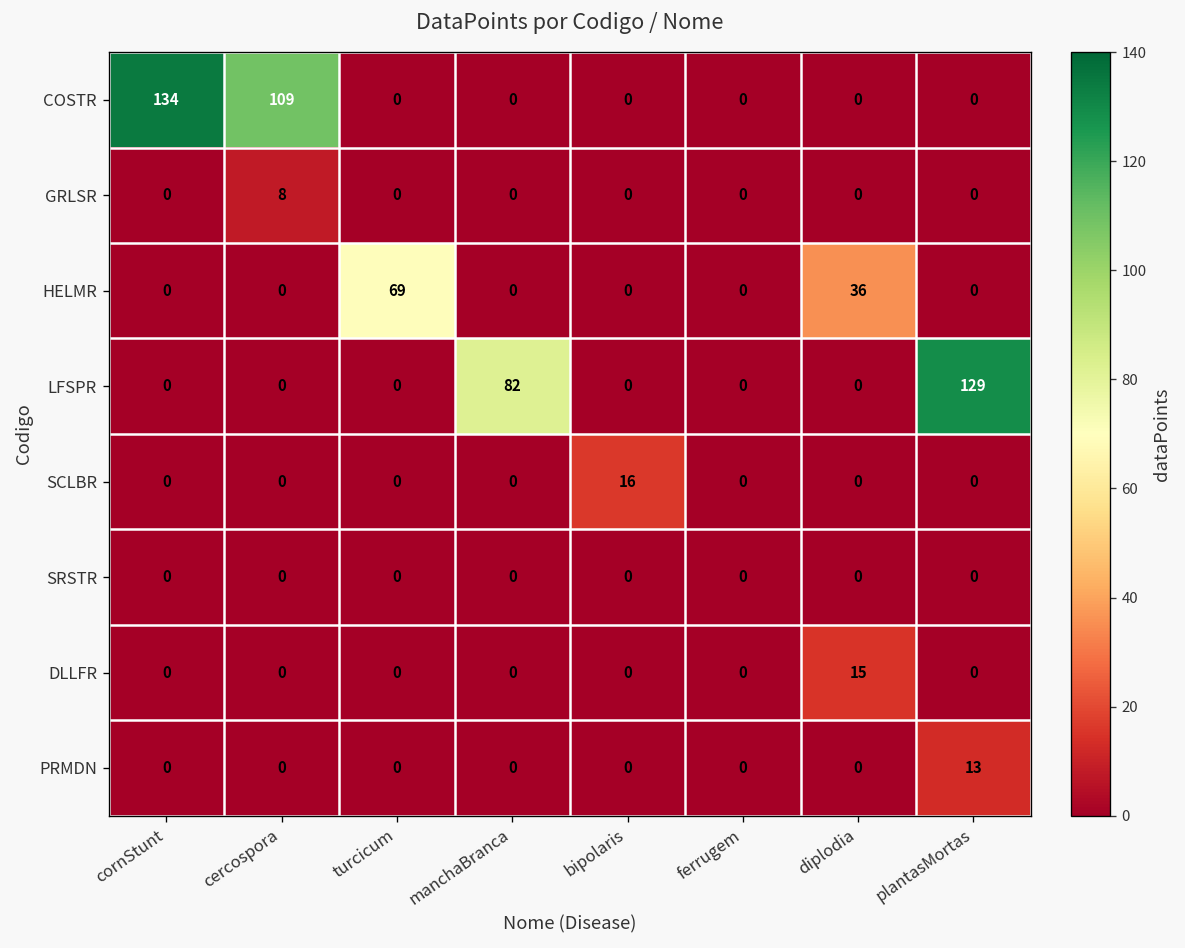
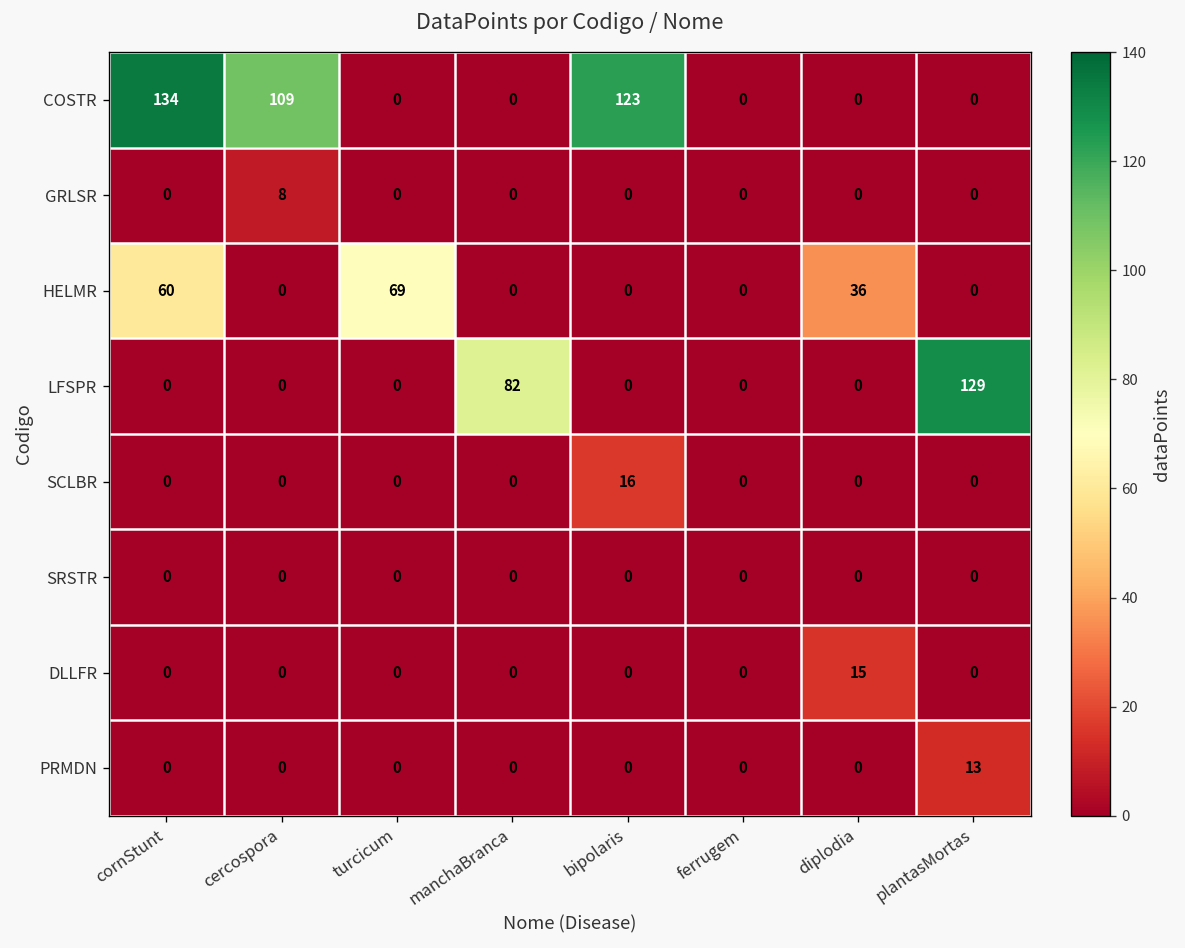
COSTR, bipolaris: 0 -> 123
HELMR, cornStunt: 0 -> 60
